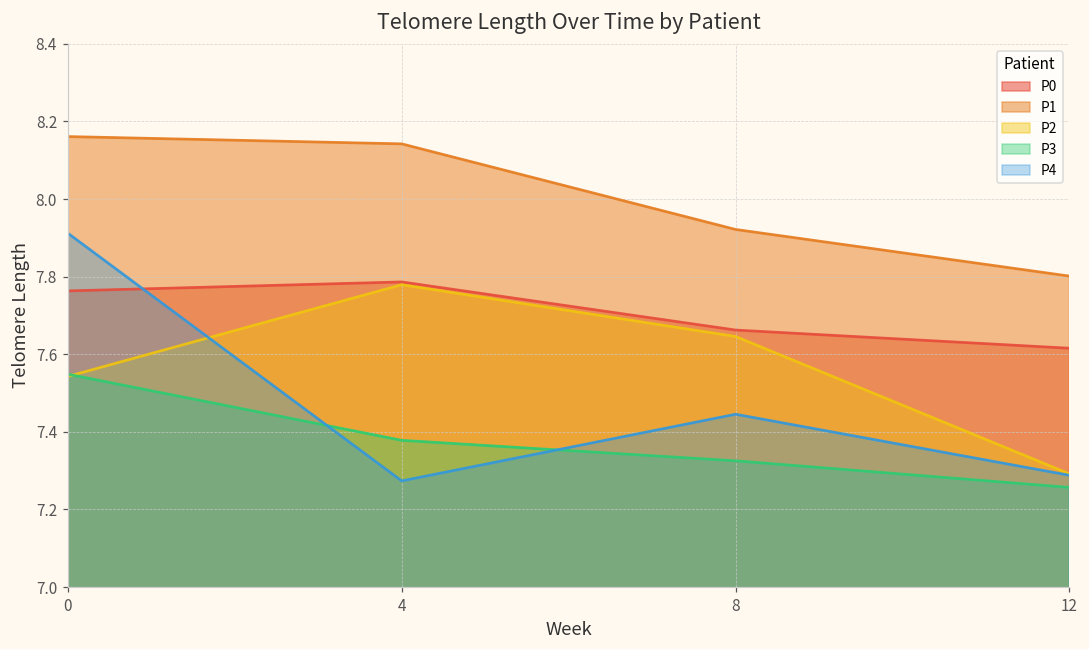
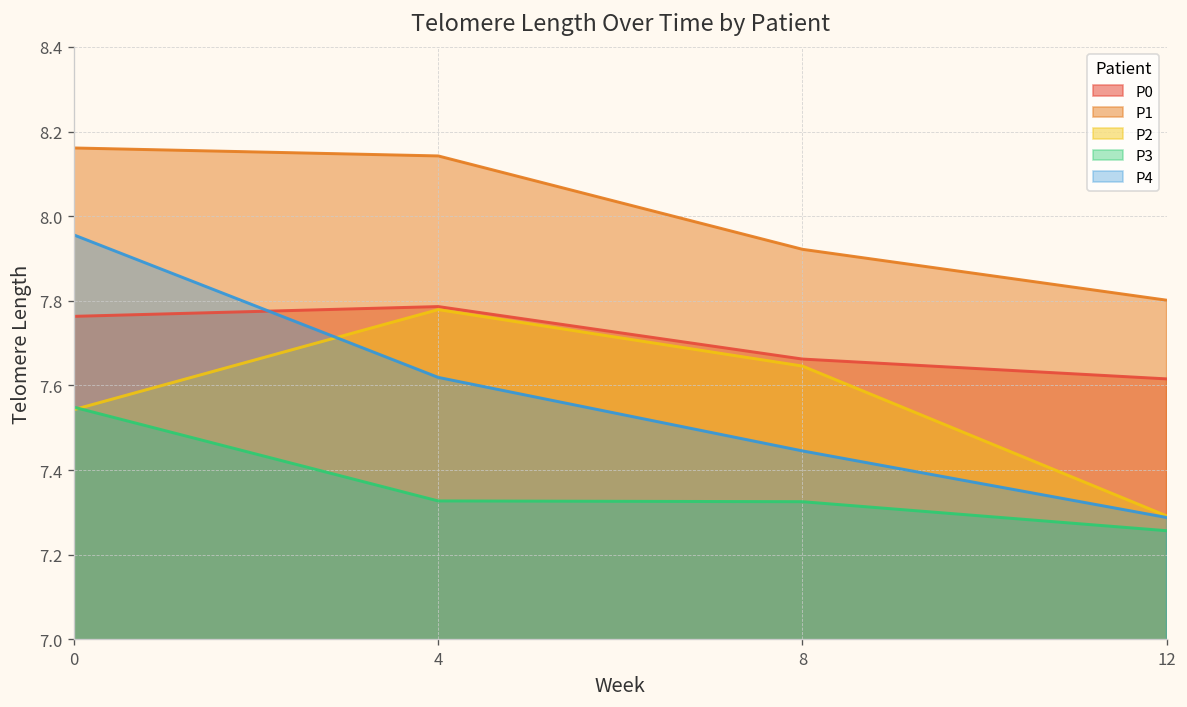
P4, 0: 7.91 -> 7.96
P3, 4: 7.38 -> 7.33
P4, 4: 7.27 -> 7.62
